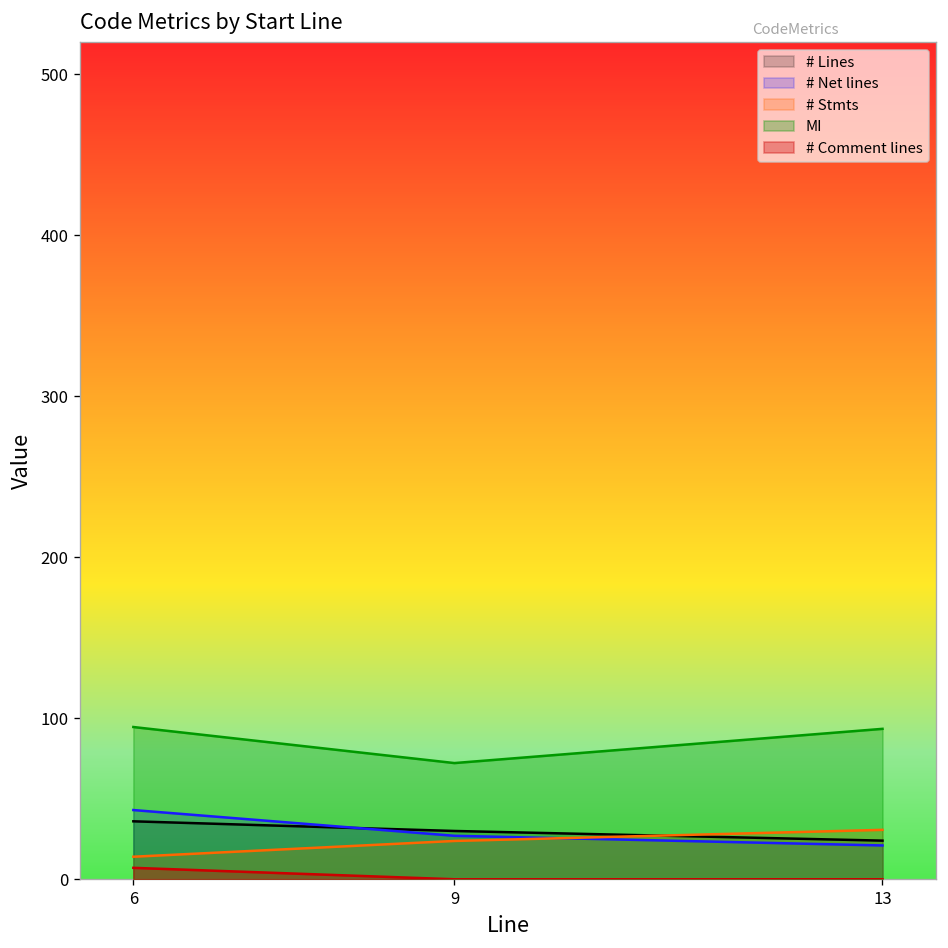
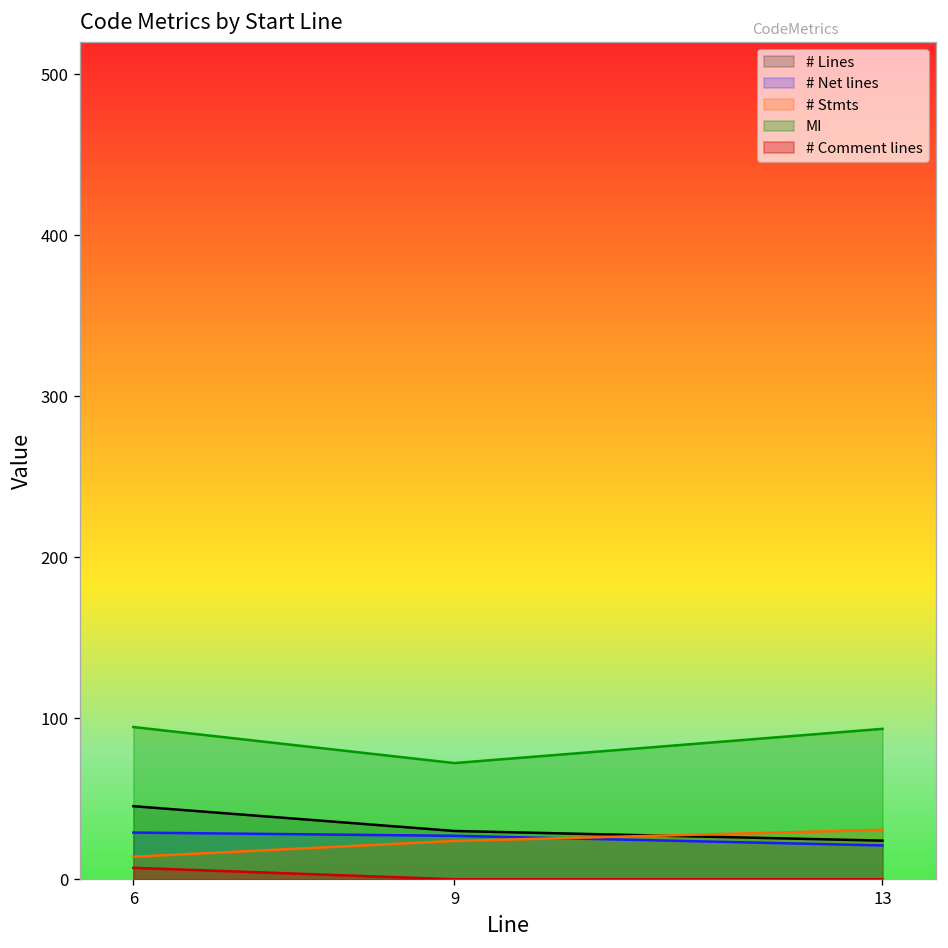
# Lines, 6: 36 -> 45
# Net lines, 6: 43 -> 29
